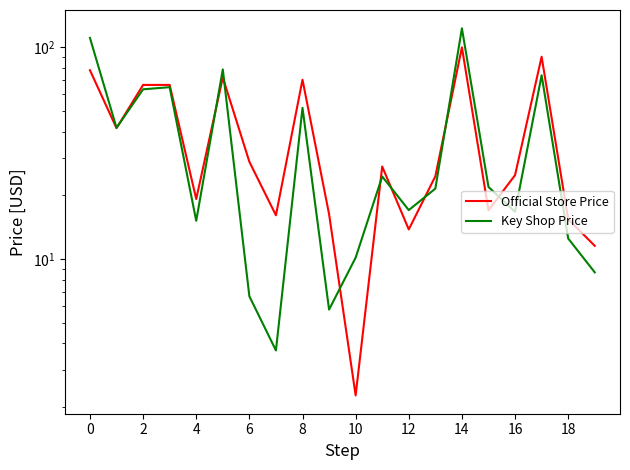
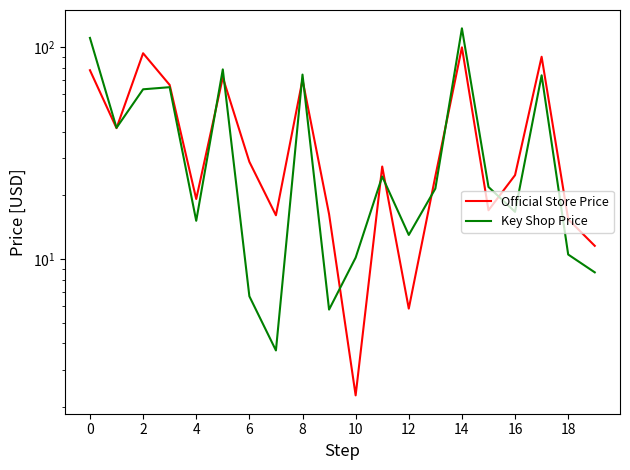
Official Store Price, 2: 66 -> 90
Key Shop Price, 8: 52 -> 74
Official Store Price, 12: 14 -> 5.8
Key Shop Price, 12: 17 -> 13
Key Shop Price, 18: 13 -> 11
